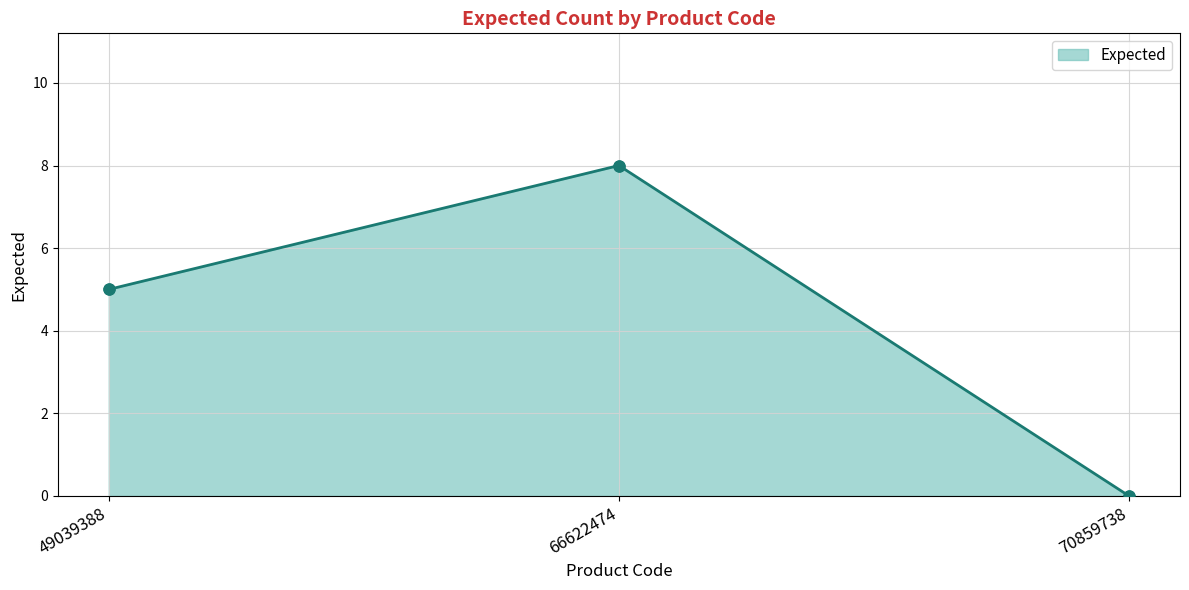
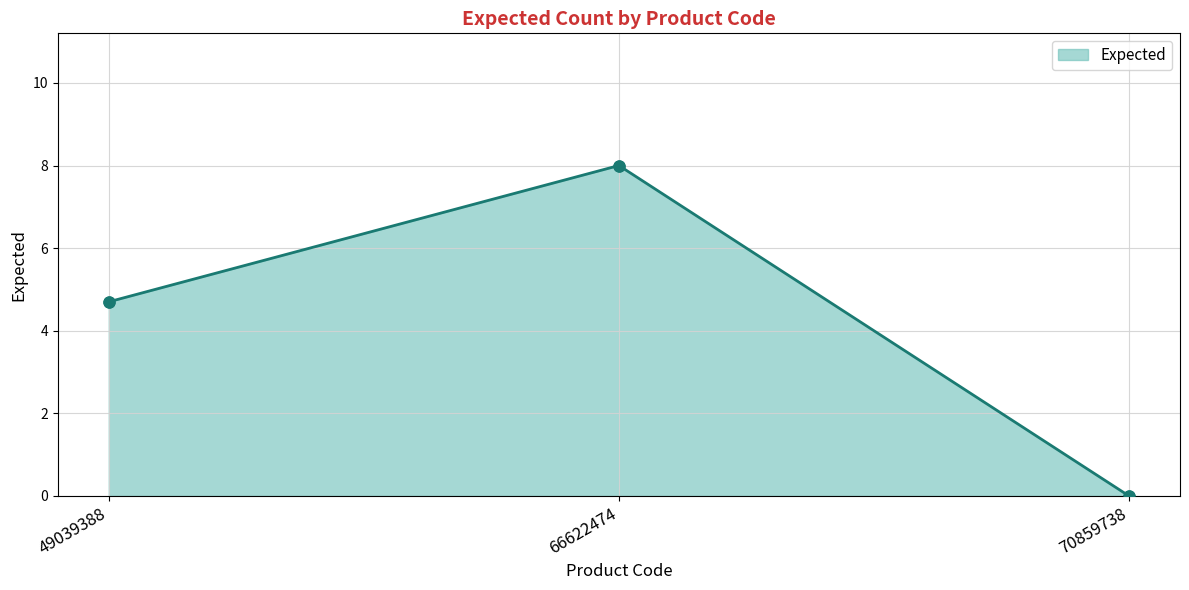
49039388: 5.0 -> 4.7
